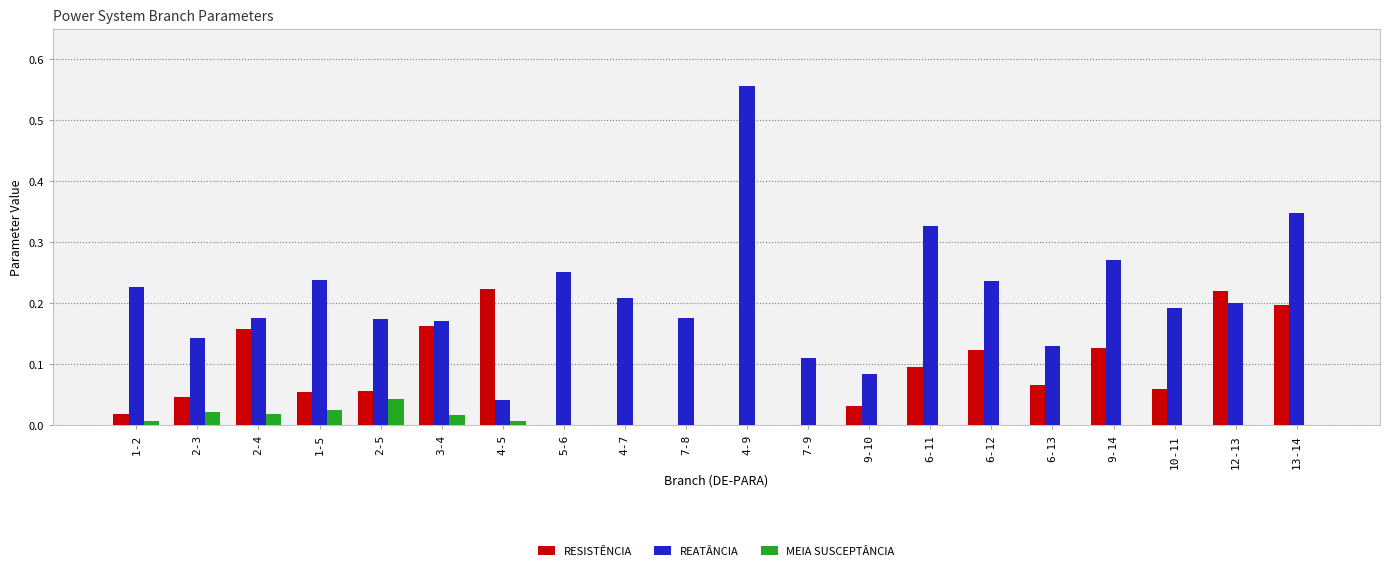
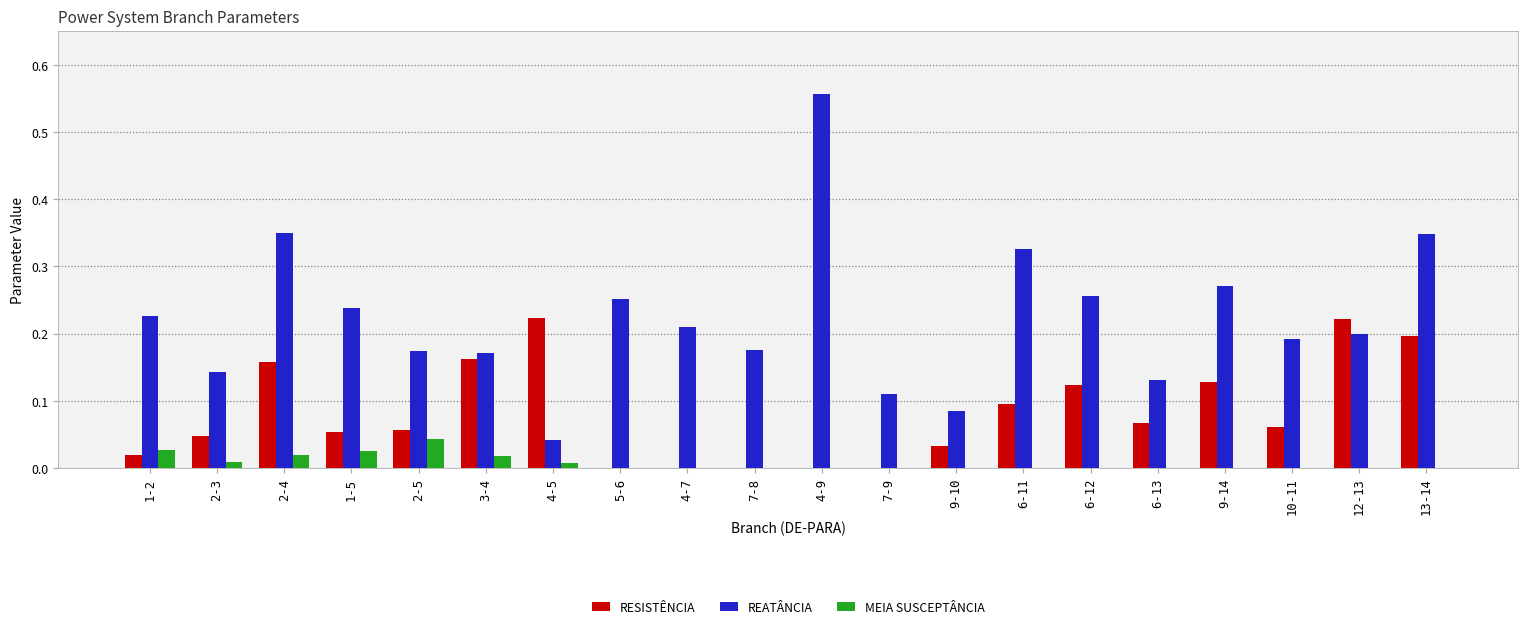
MEIA SUSCEPTÂNCIA, 1-2: 0.01 -> 0.03
MEIA SUSCEPTÂNCIA, 2-3: 0.02 -> 0.01
REATÂNCIA, 2-4: 0.18 -> 0.35
REATÂNCIA, 6-12: 0.24 -> 0.26
